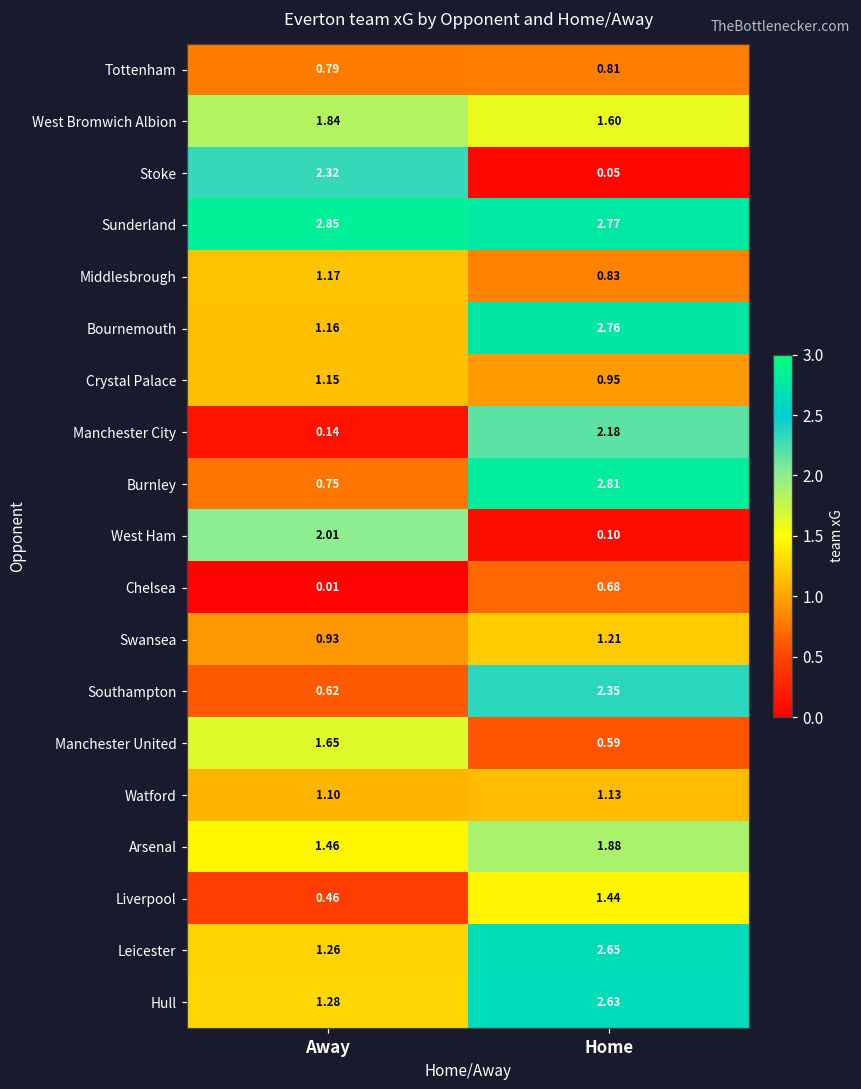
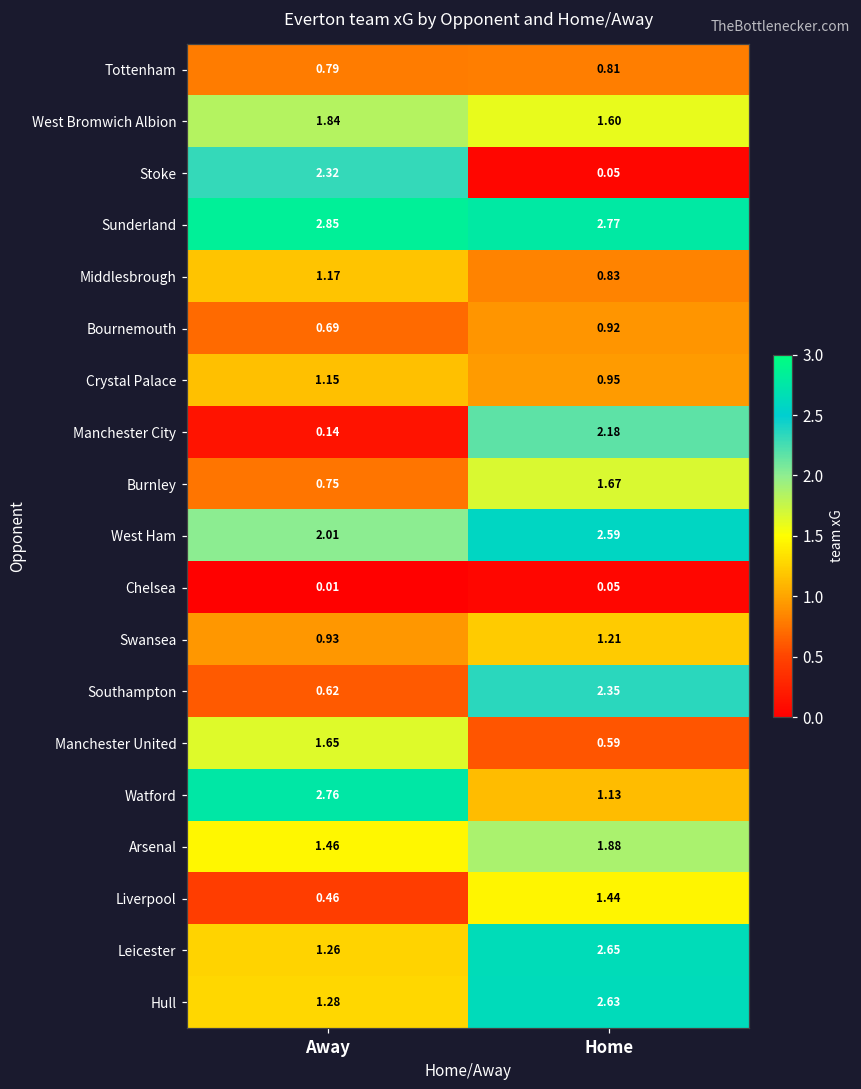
Bournemouth, Away: 1.16 -> 0.69
Bournemouth, Home: 2.76 -> 0.92
Burnley, Home: 2.81 -> 1.67
West Ham, Home: 0.10 -> 2.59
Chelsea, Home: 0.68 -> 0.05
Watford, Away: 1.10 -> 2.76
